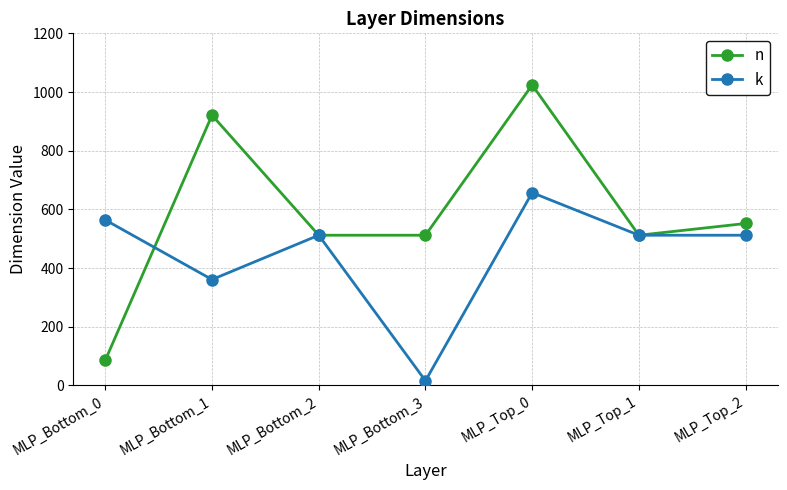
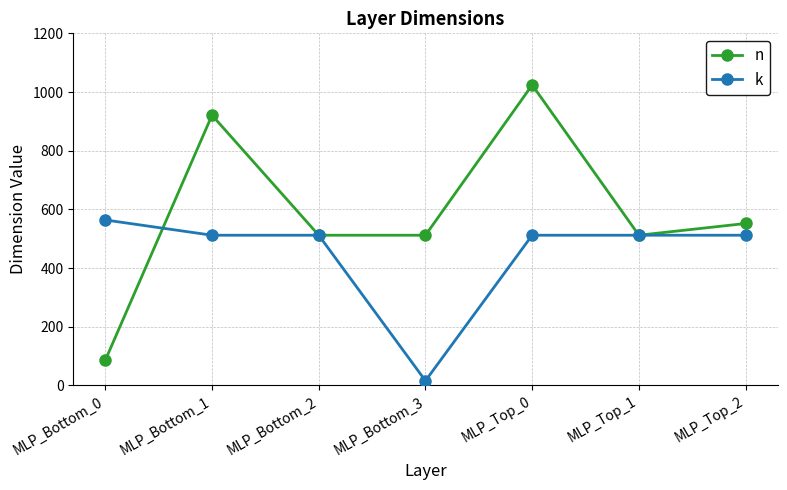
k, MLP_Bottom_1: 360 -> 510
k, MLP_Top_0: 660 -> 510
